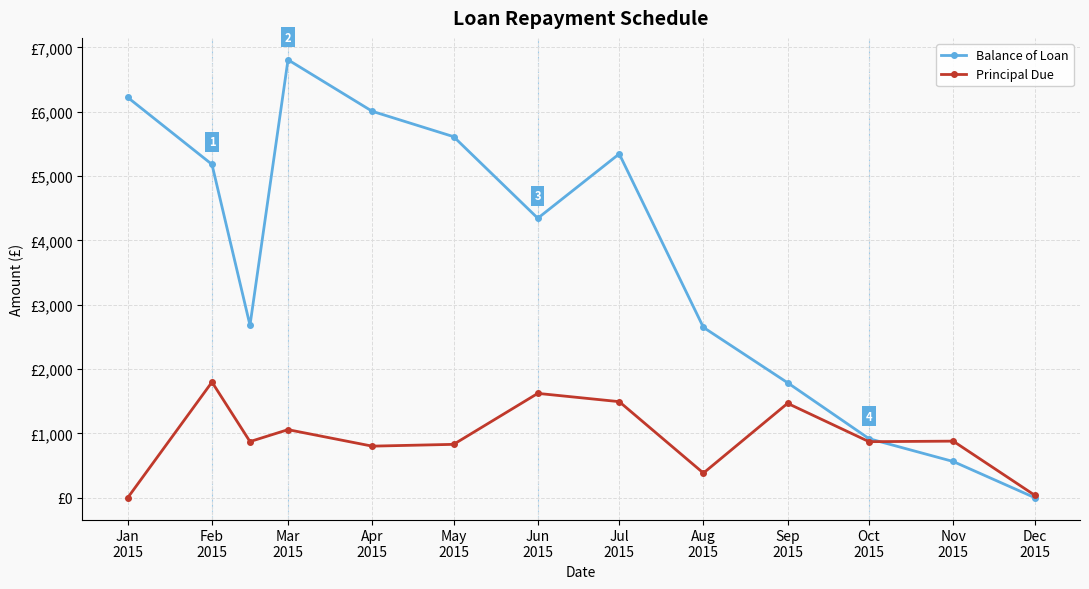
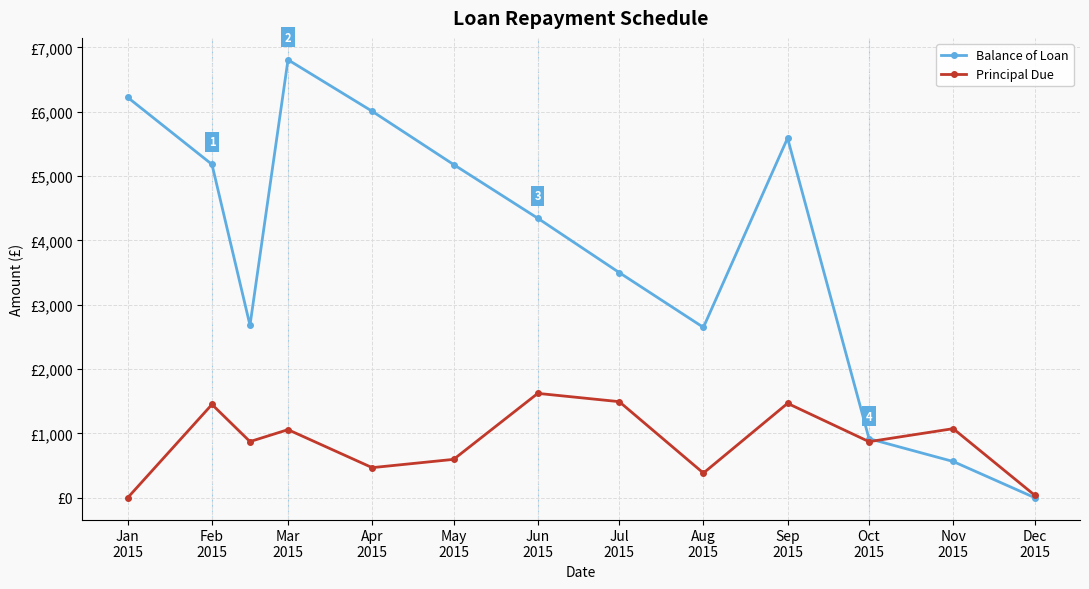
Principal Due, Feb 2015: £1,800 -> £1,400
Principal Due, Apr 2015: £800 -> £500
Balance of Loan, May 2015: £5,600 -> £5,200
Principal Due, May 2015: £800 -> £600
Balance of Loan, Jul 2015: £5,300 -> £3,500
Balance of Loan, Sep 2015: £1,800 -> £5,600
Principal Due, Nov 2015: £900 -> £1,100
